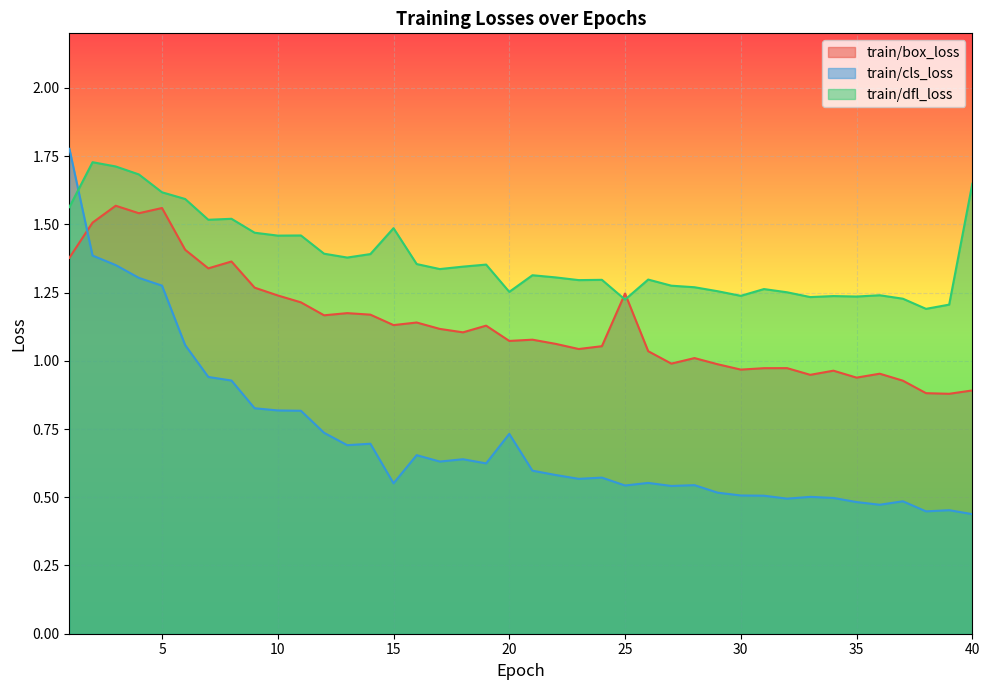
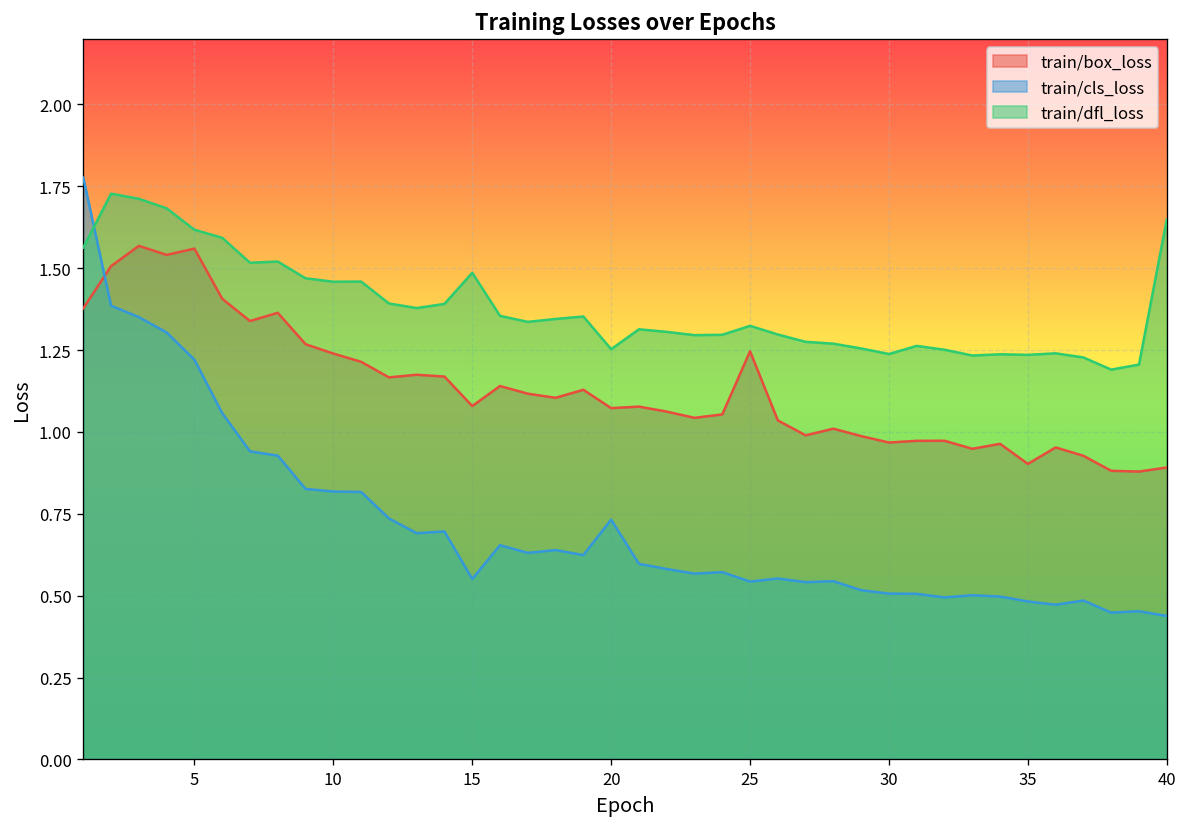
train/cls_loss, 5: 1.28 -> 1.22
train/box_loss, 15: 1.13 -> 1.08
train/dfl_loss, 25: 1.22 -> 1.32
train/box_loss, 35: 0.94 -> 0.90
